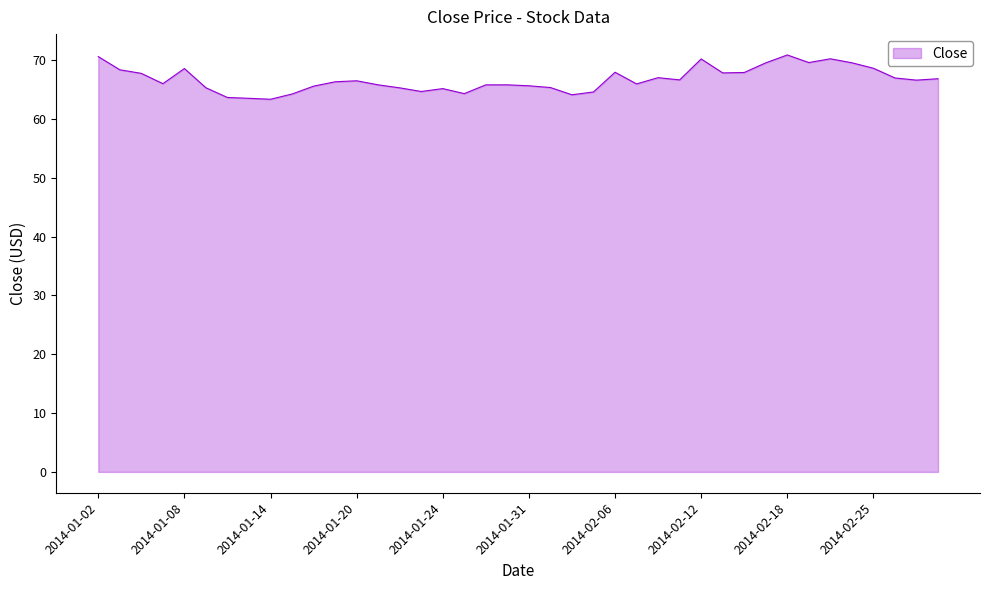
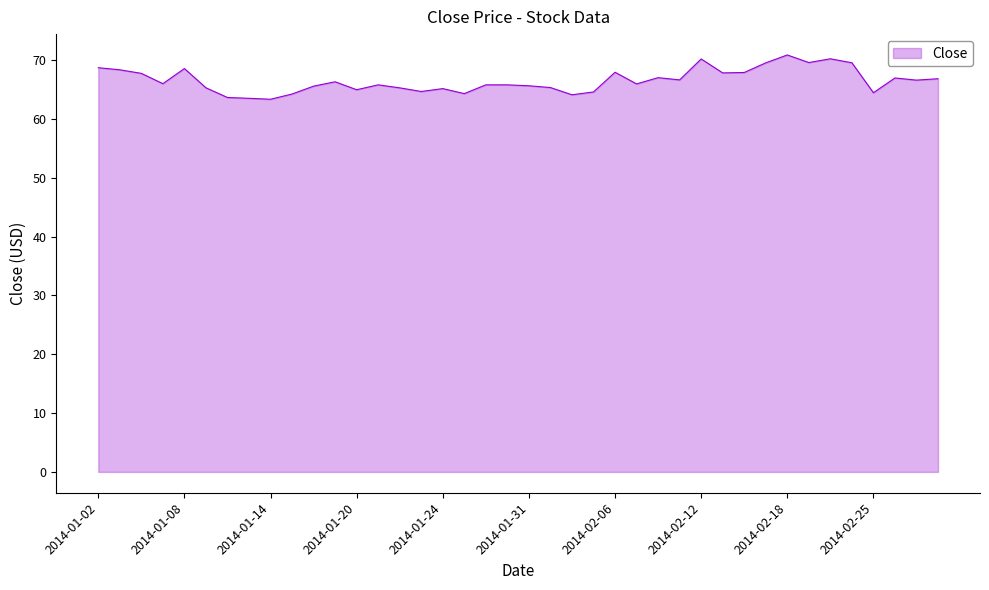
2014-01-02: 71 -> 69
2014-01-20: 66 -> 65
2014-02-25: 69 -> 64
